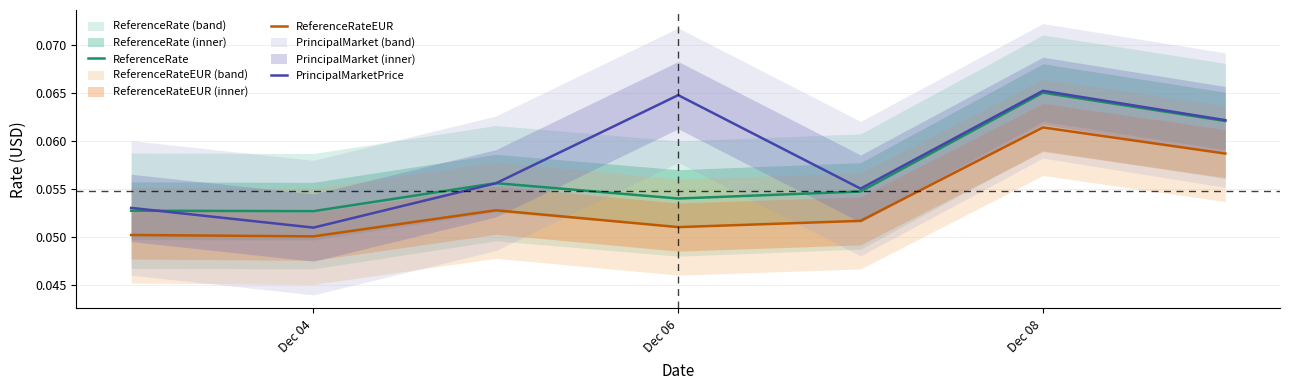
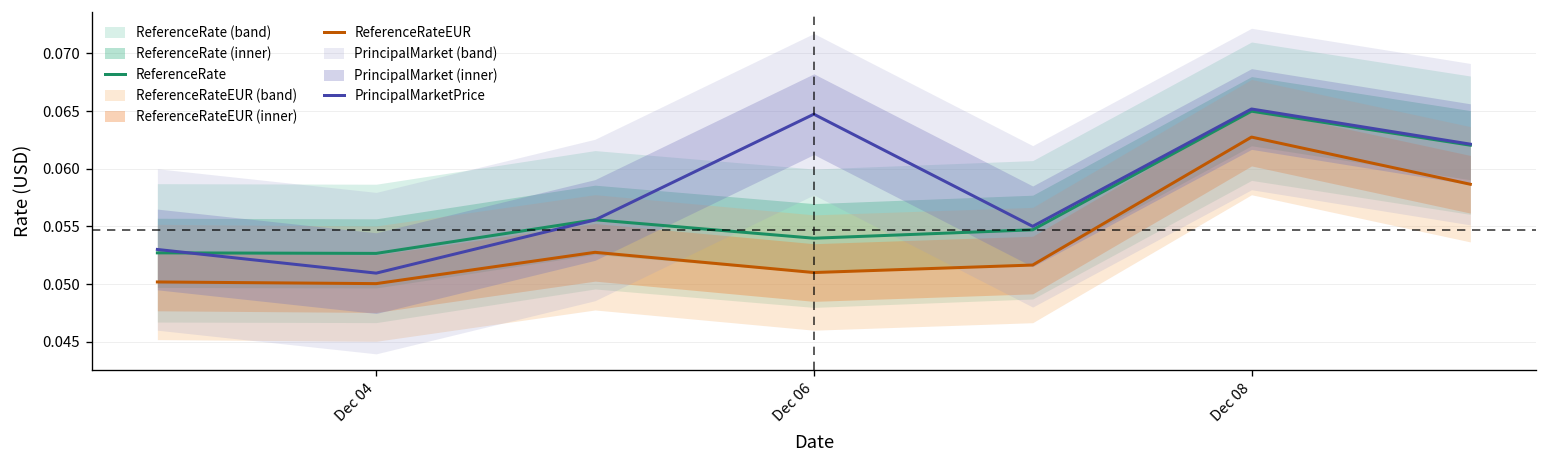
ReferenceRateEUR, Dec 08: 0.061 -> 0.063
